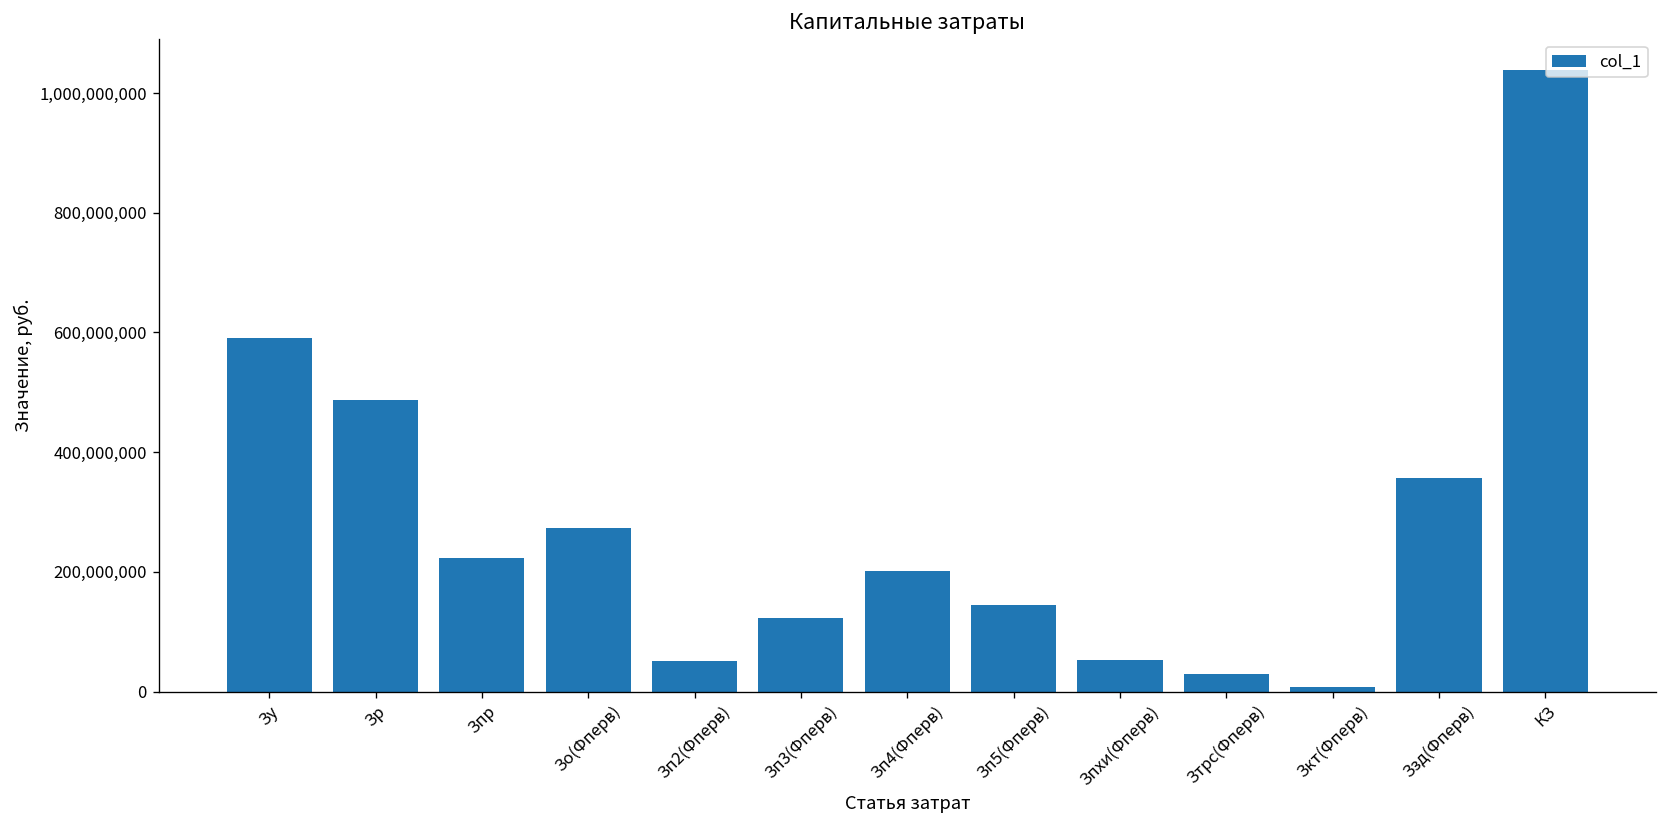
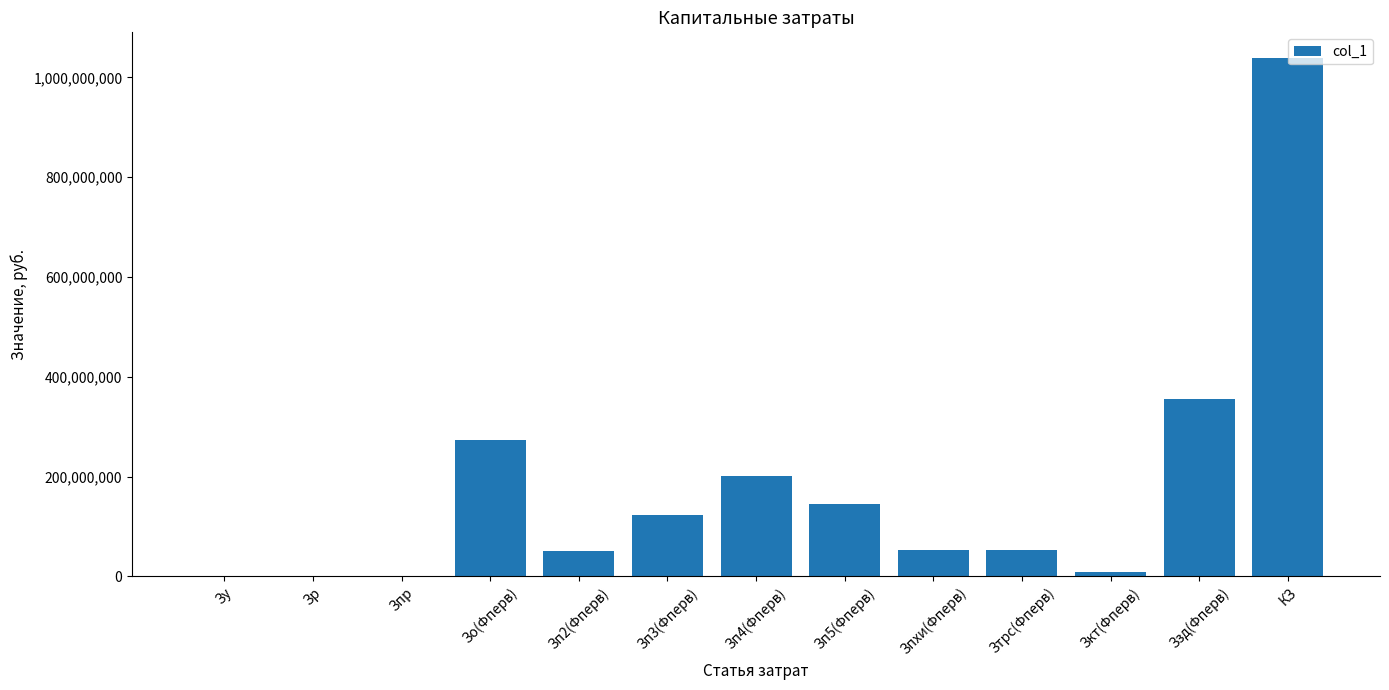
Зу: 590,000,000 -> 0
Зр: 490,000,000 -> 0
Зпр: 220,000,000 -> 0
Зтрс(Фперв): 30,000,000 -> 50,000,000
